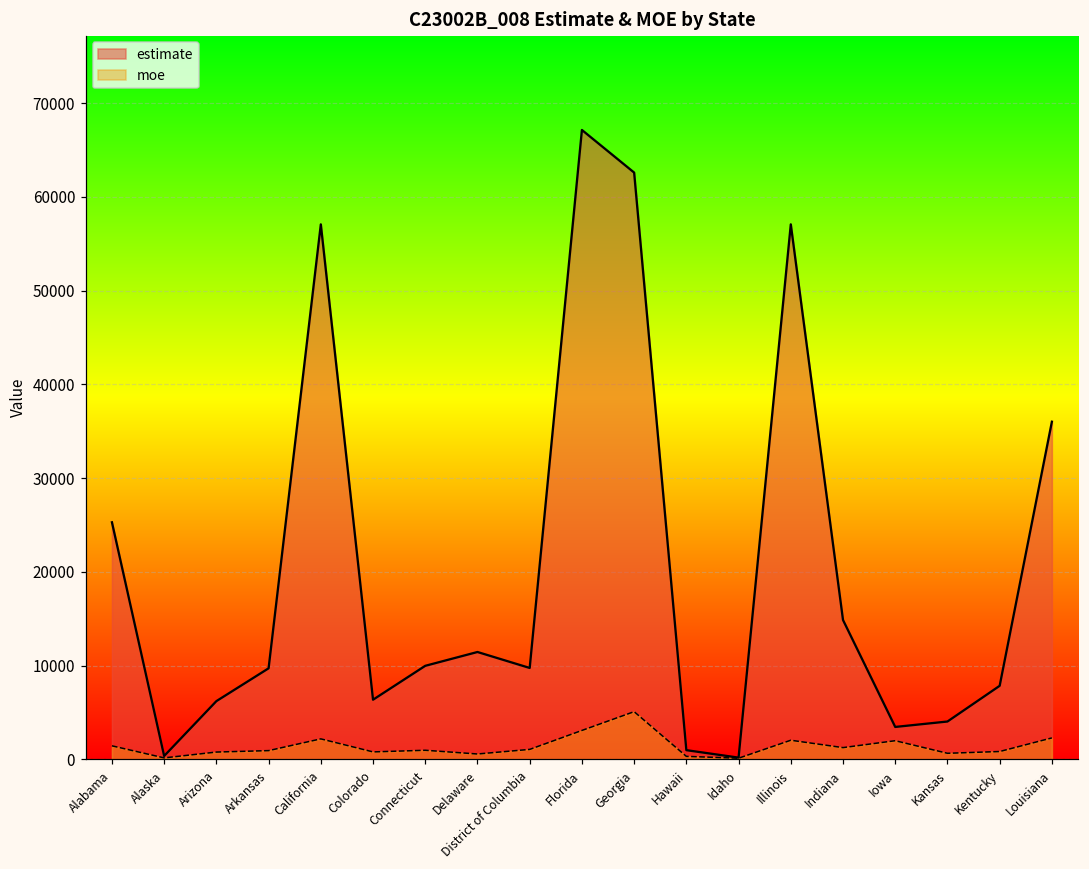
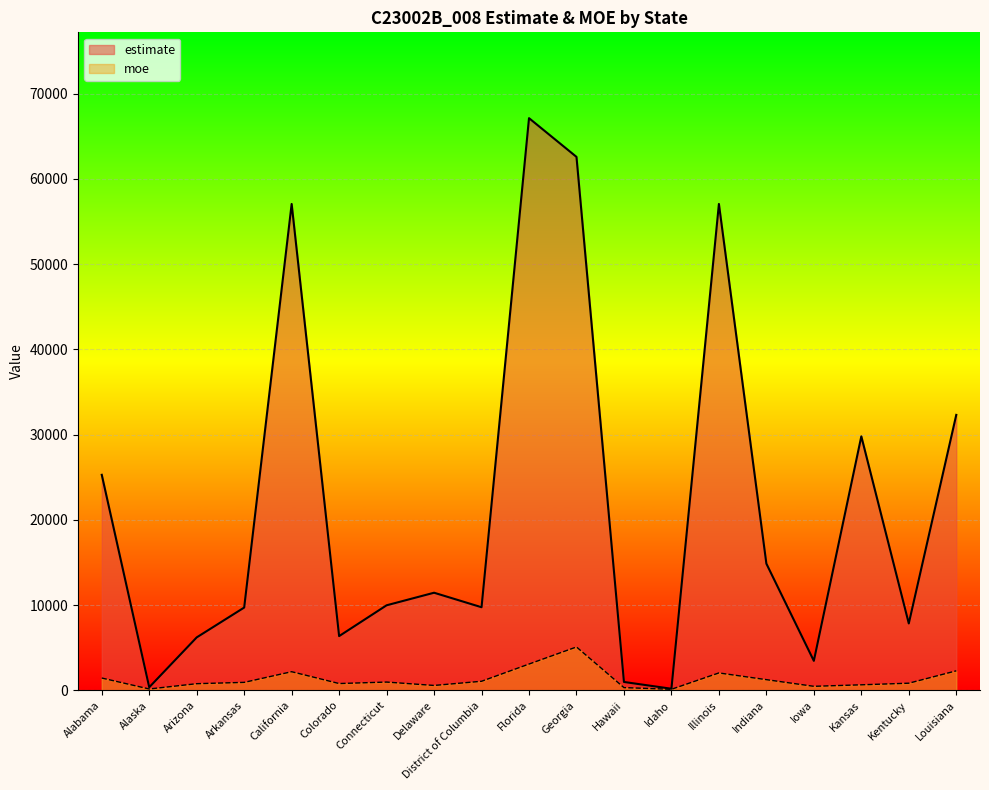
moe, Iowa: 2000 -> 0
estimate, Kansas: 4000 -> 30000
estimate, Louisiana: 36000 -> 32000
